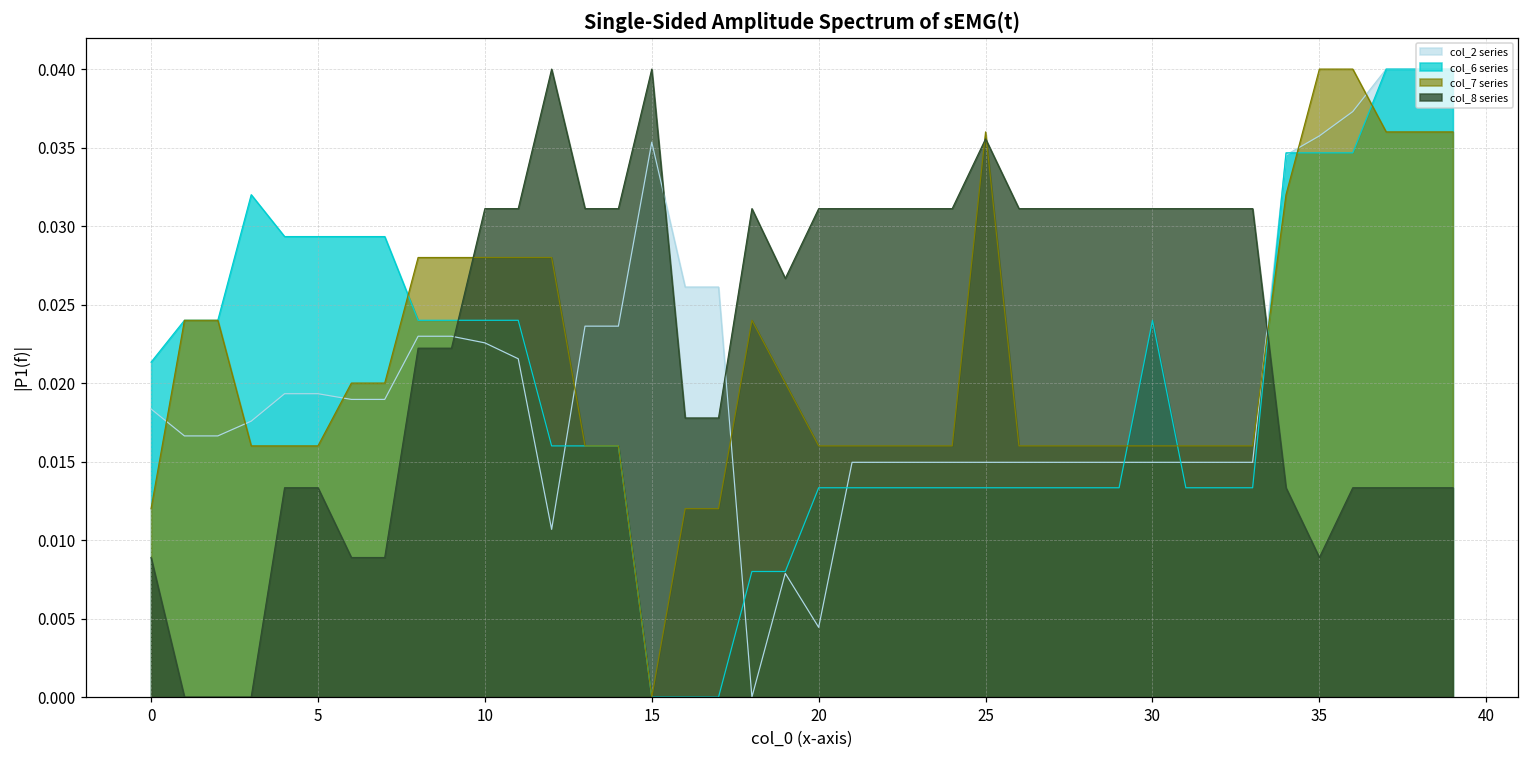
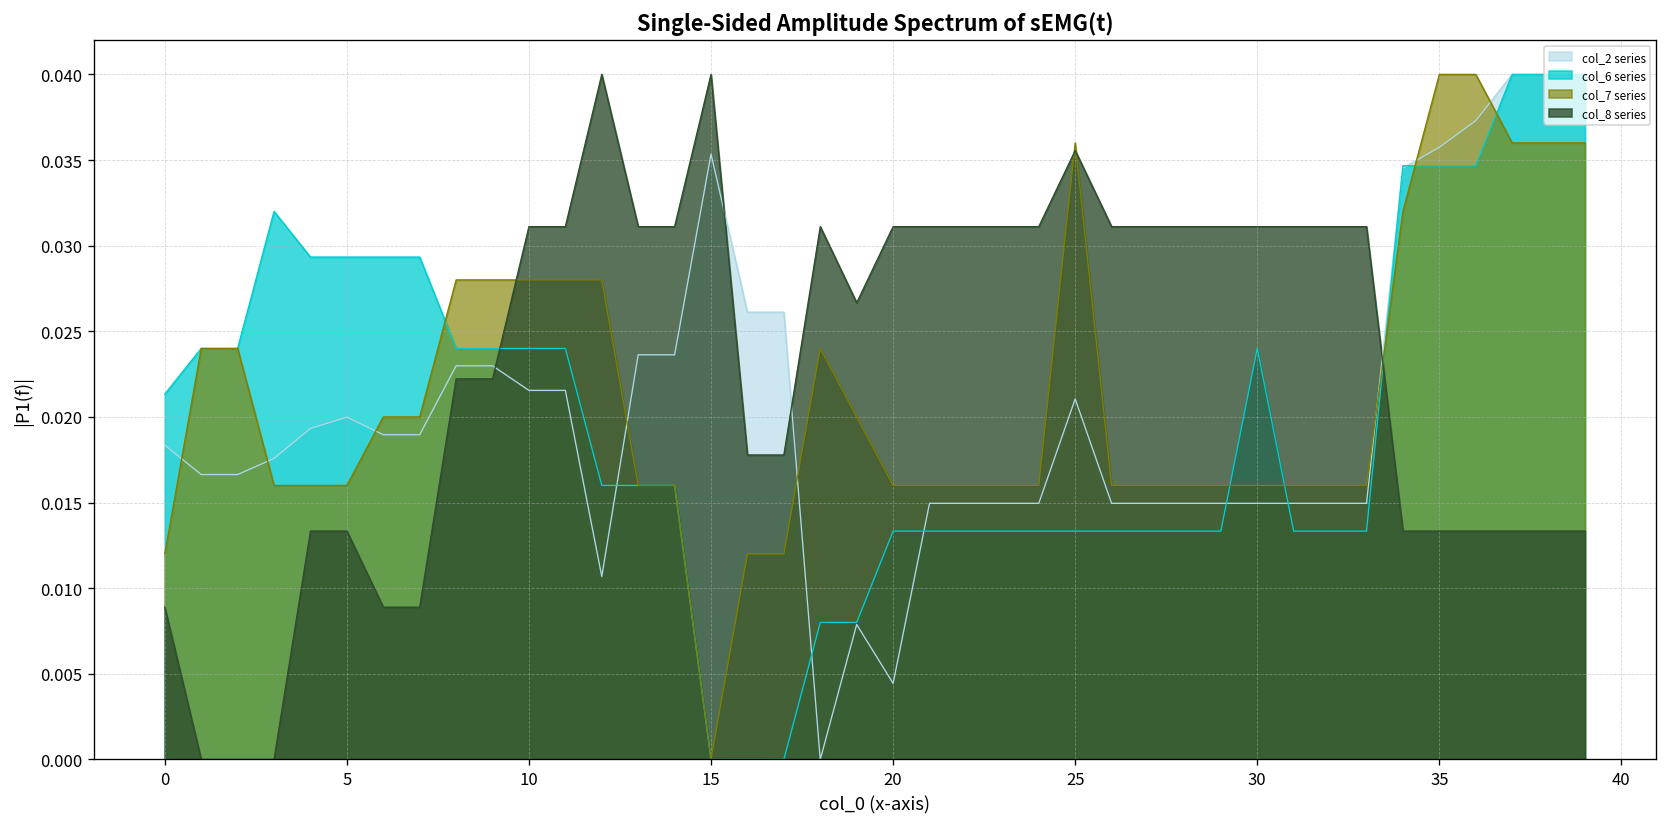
col_2 series, 5: 0.0193 -> 0.0200
col_2 series, 10: 0.0226 -> 0.0215
col_2 series, 25: 0.0150 -> 0.0211
col_8 series, 35: 0.0089 -> 0.0133
